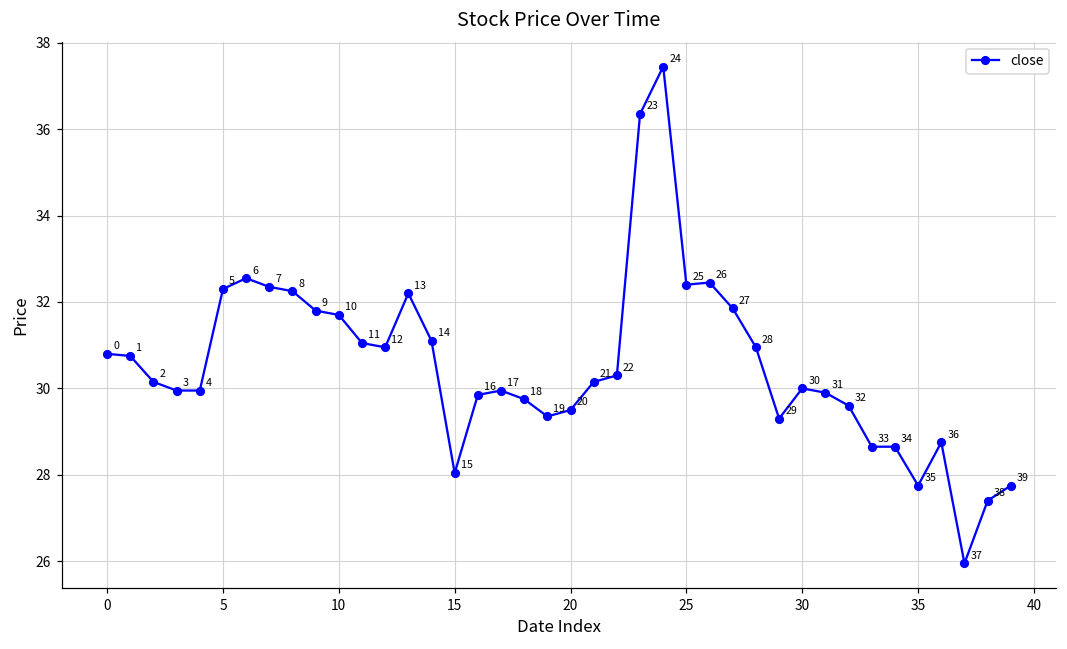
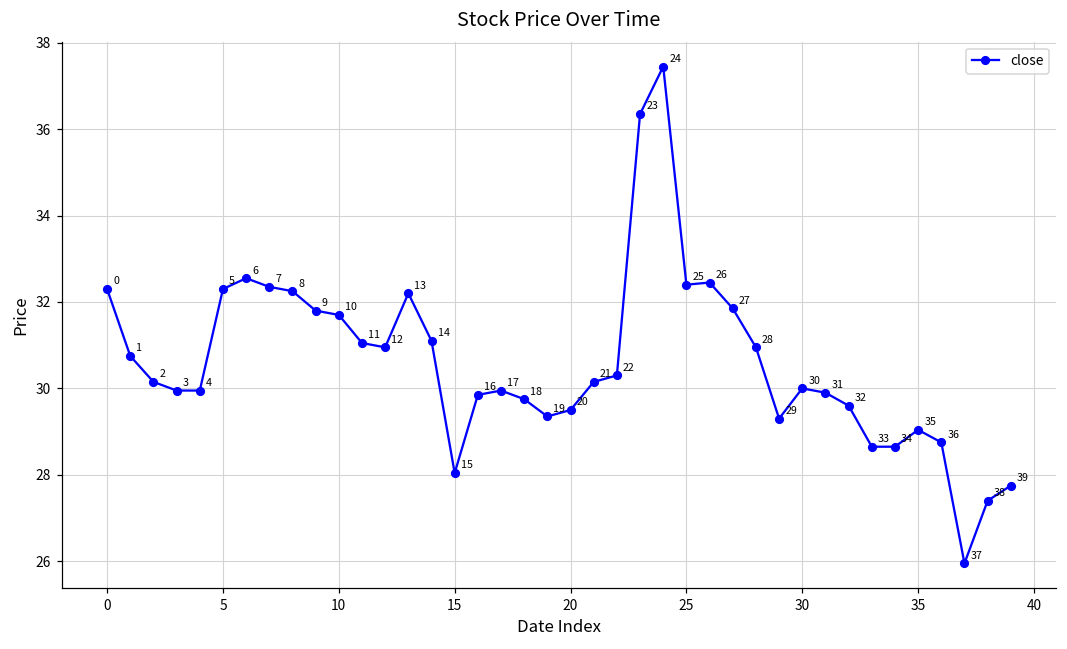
0: 30.8 -> 32.3
35: 27.8 -> 29.0
